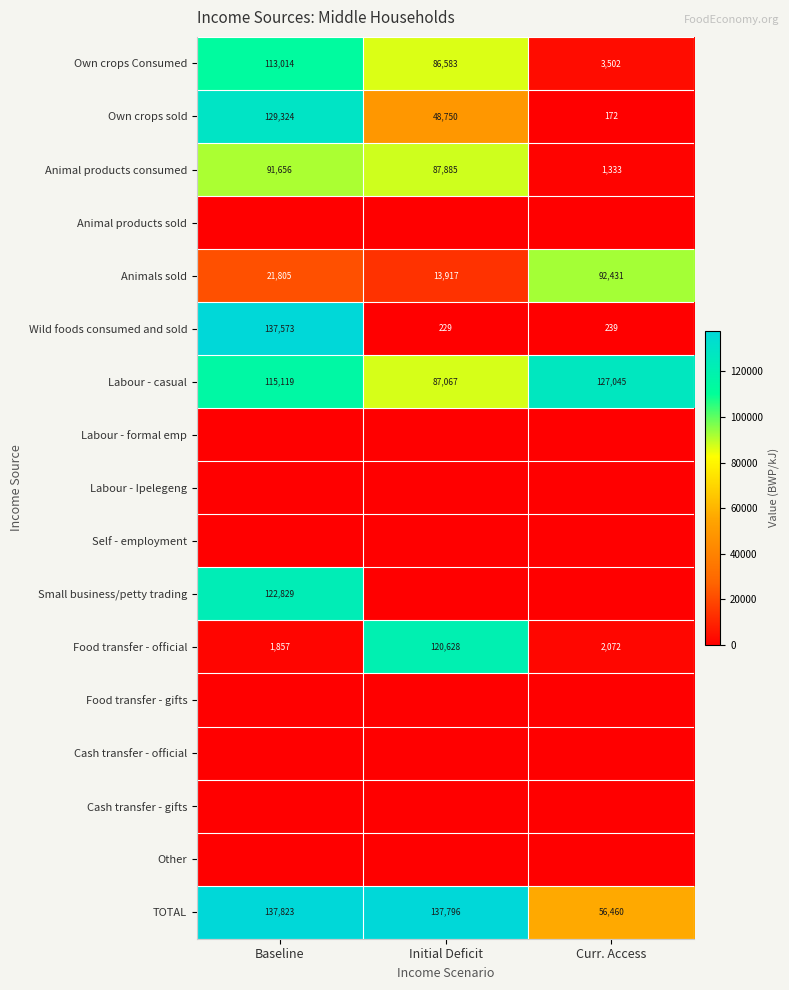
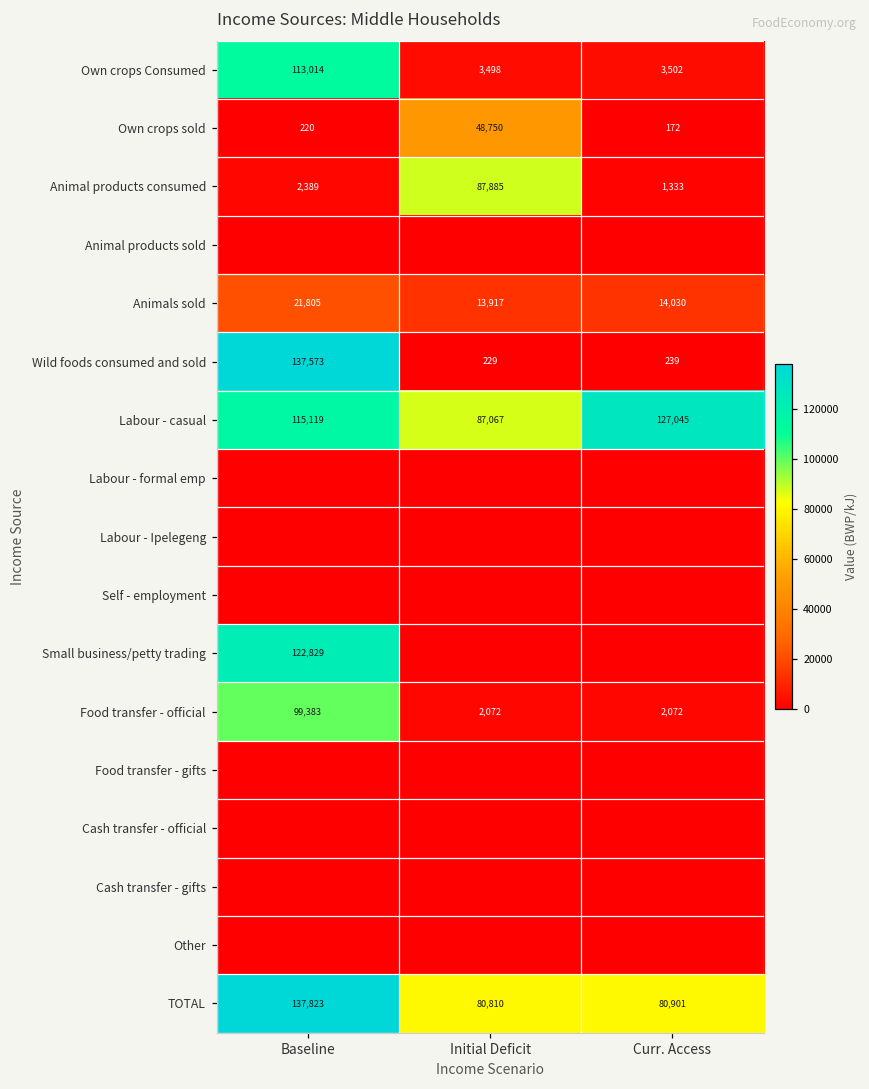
Own crops Consumed, Initial Deficit: 86,583 -> 3,498
Own crops sold, Baseline: 129,324 -> 220
Animal products consumed, Baseline: 91,656 -> 2,389
Animals sold, Curr. Access: 92,431 -> 14,030
Food transfer - official, Baseline: 1,857 -> 99,383
Food transfer - official, Initial Deficit: 120,628 -> 2,072
TOTAL, Initial Deficit: 137,796 -> 80,810
TOTAL, Curr. Access: 56,460 -> 80,901
